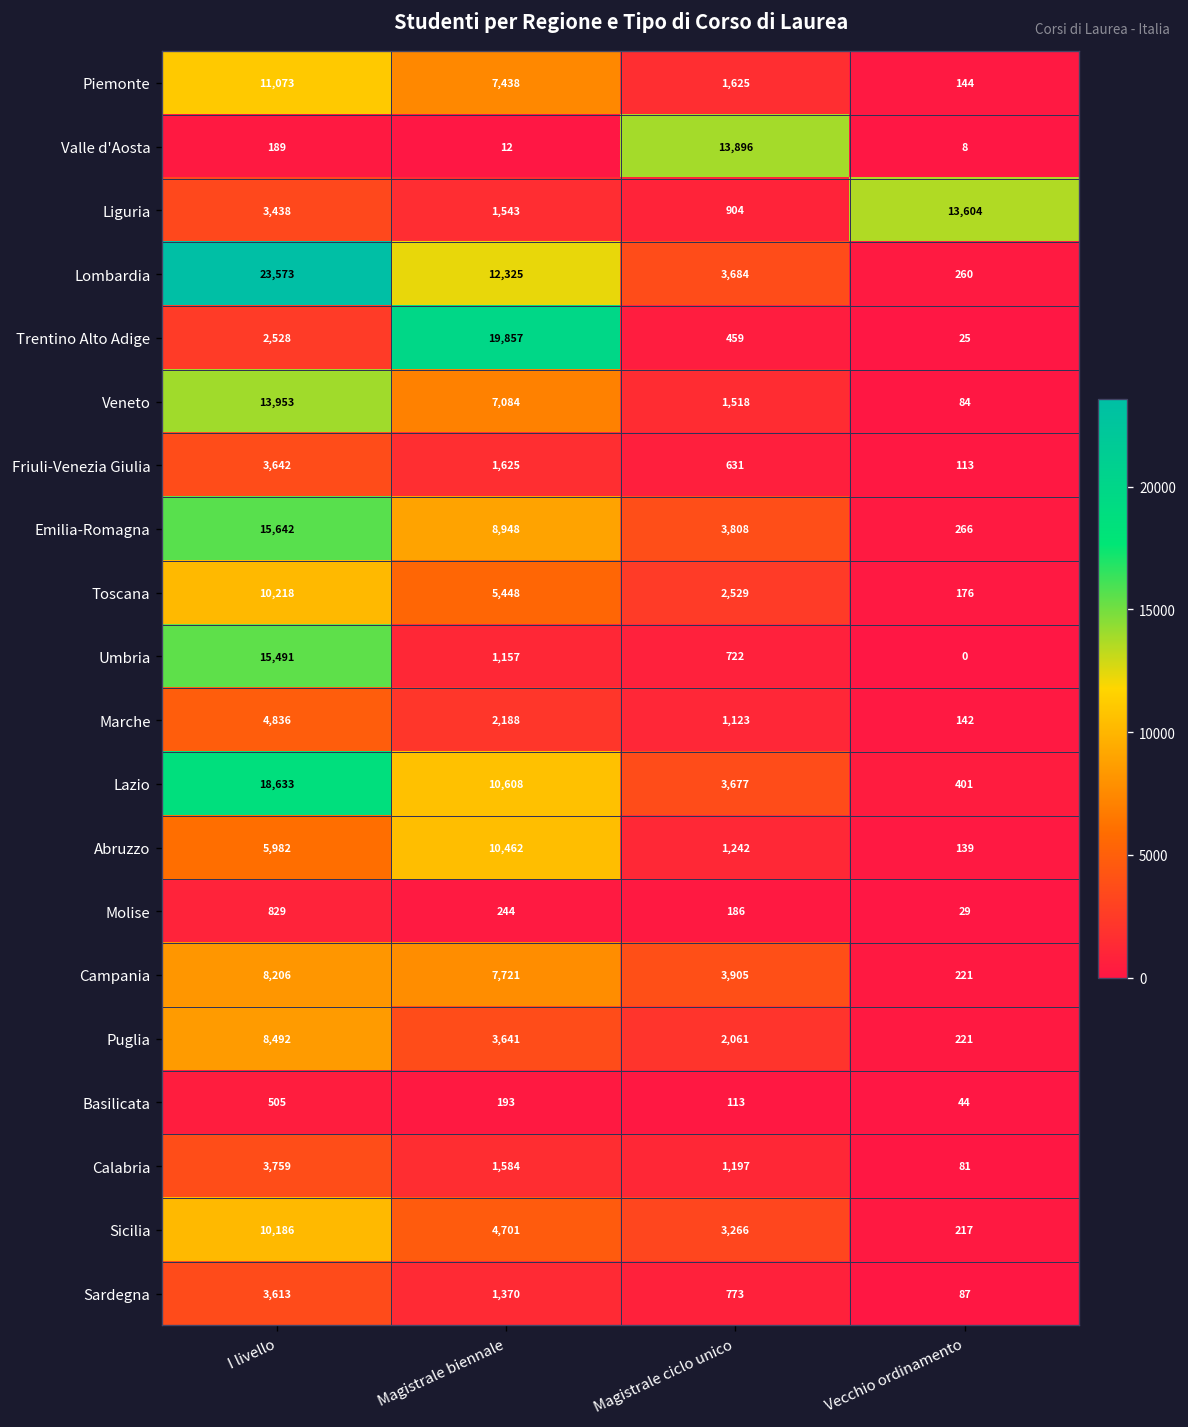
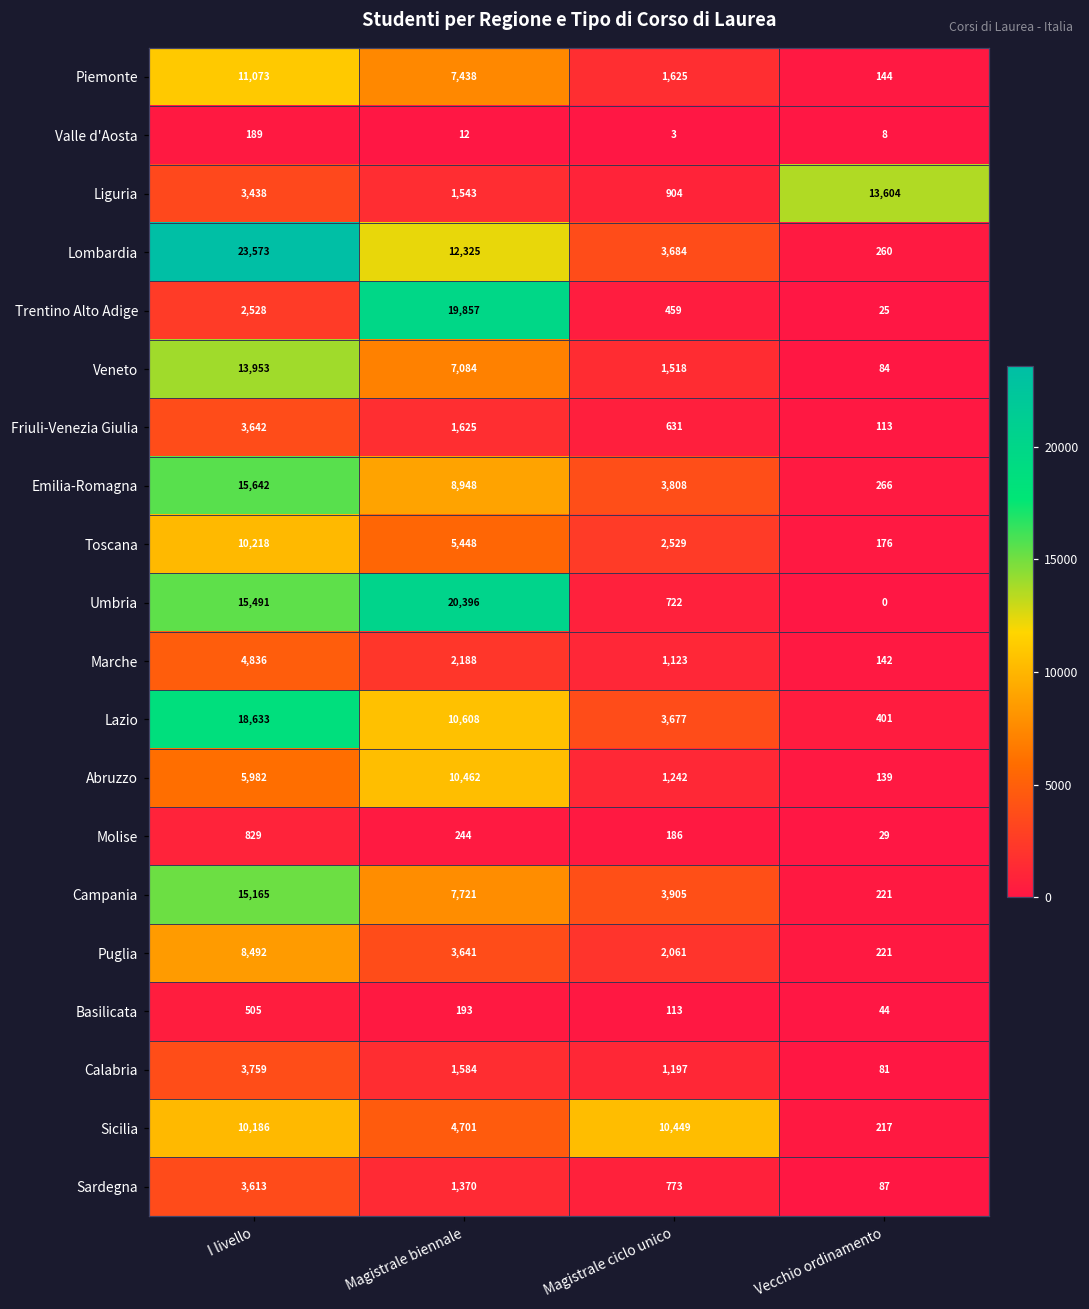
Valle d'Aosta, Magistrale ciclo unico: 13,896 -> 3
Umbria, Magistrale biennale: 1,157 -> 20,396
Campania, I livello: 8,206 -> 15,165
Sicilia, Magistrale ciclo unico: 3,266 -> 10,449
